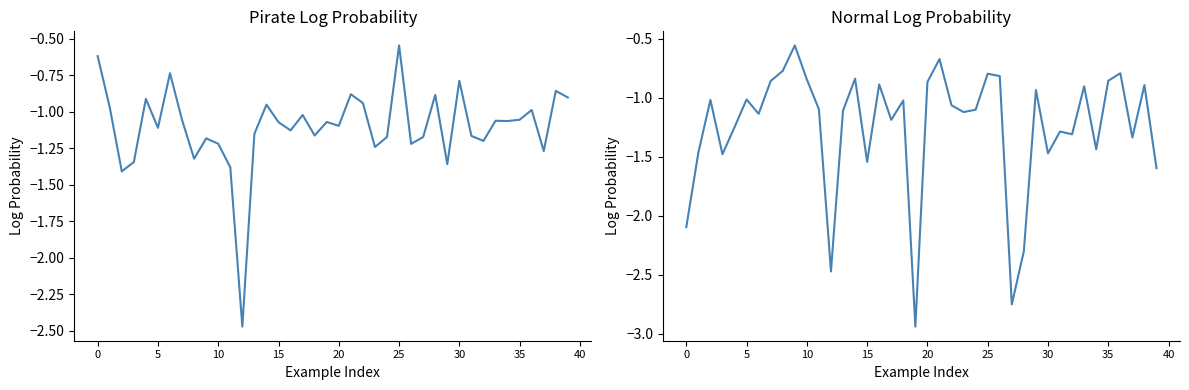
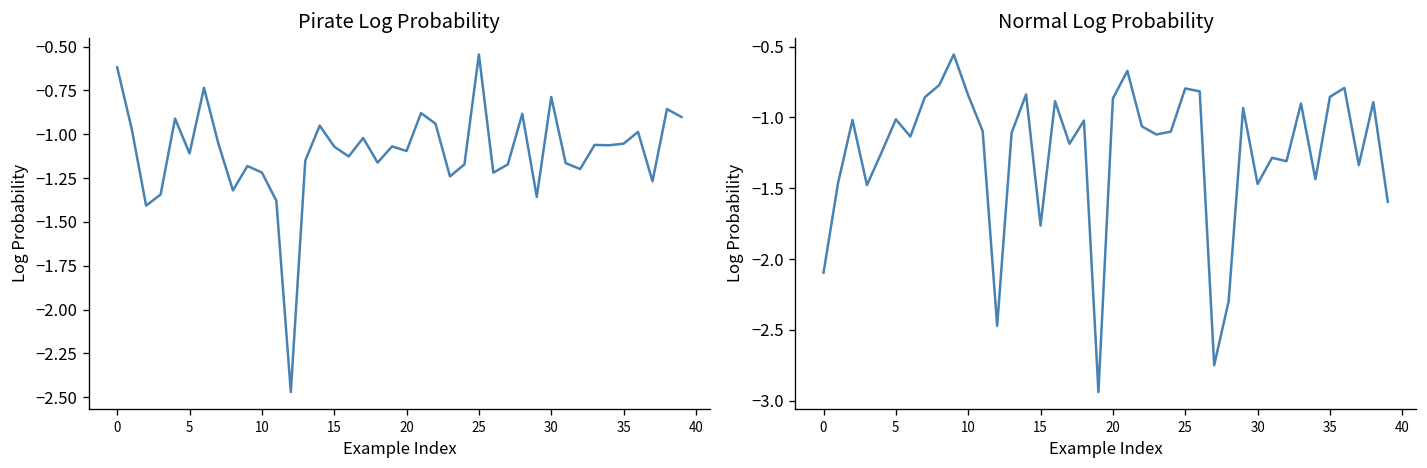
Normal Log Probability, 15: -1.54 -> -1.76
